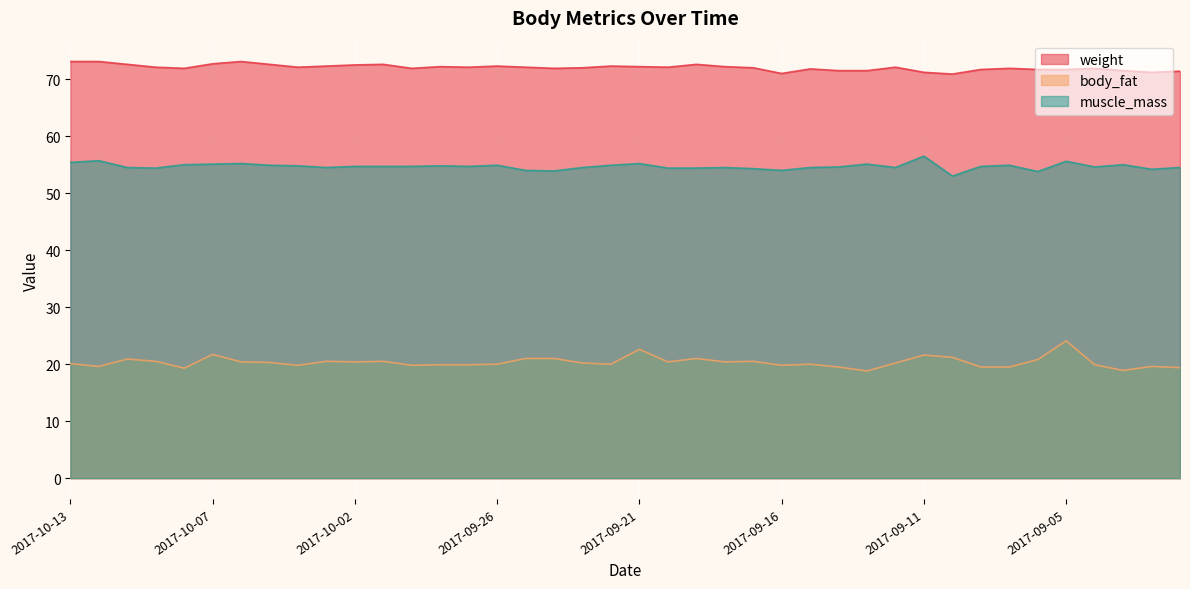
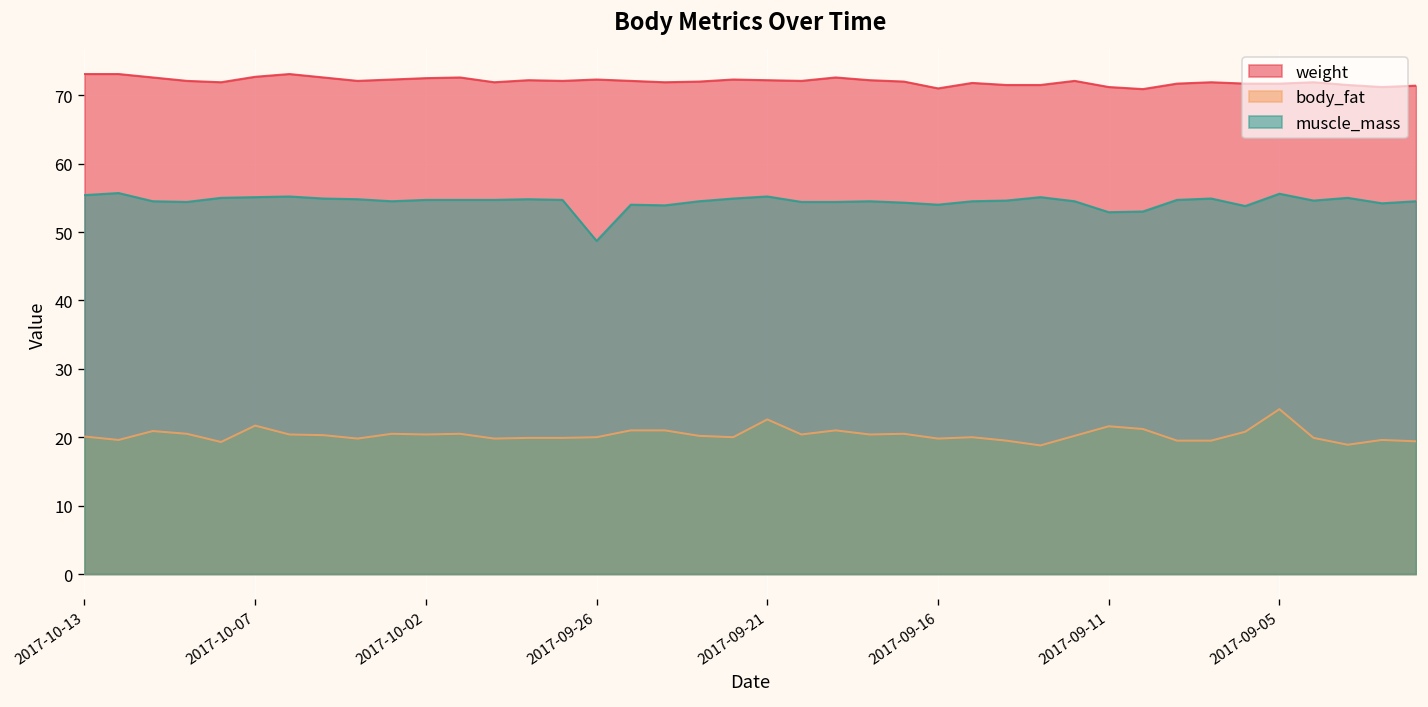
muscle_mass, 2017-09-26: 55 -> 49
muscle_mass, 2017-09-11: 57 -> 53
